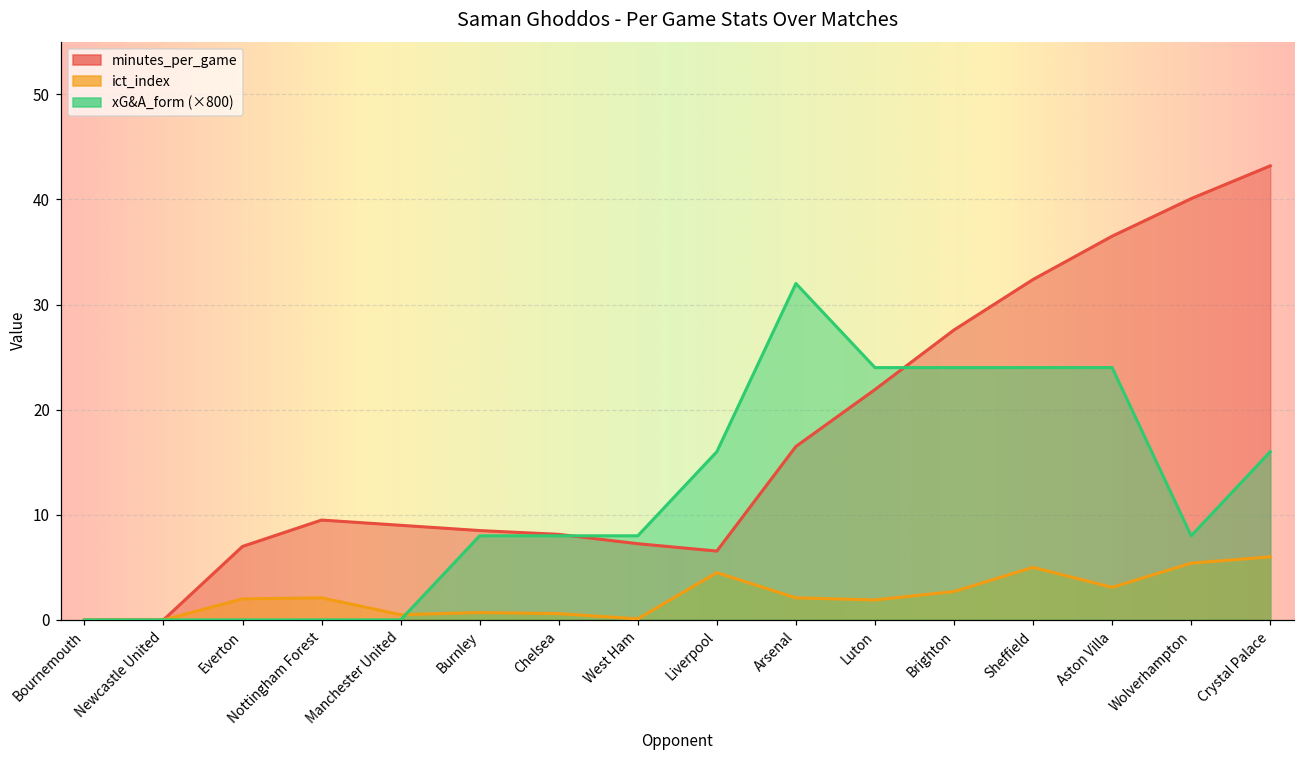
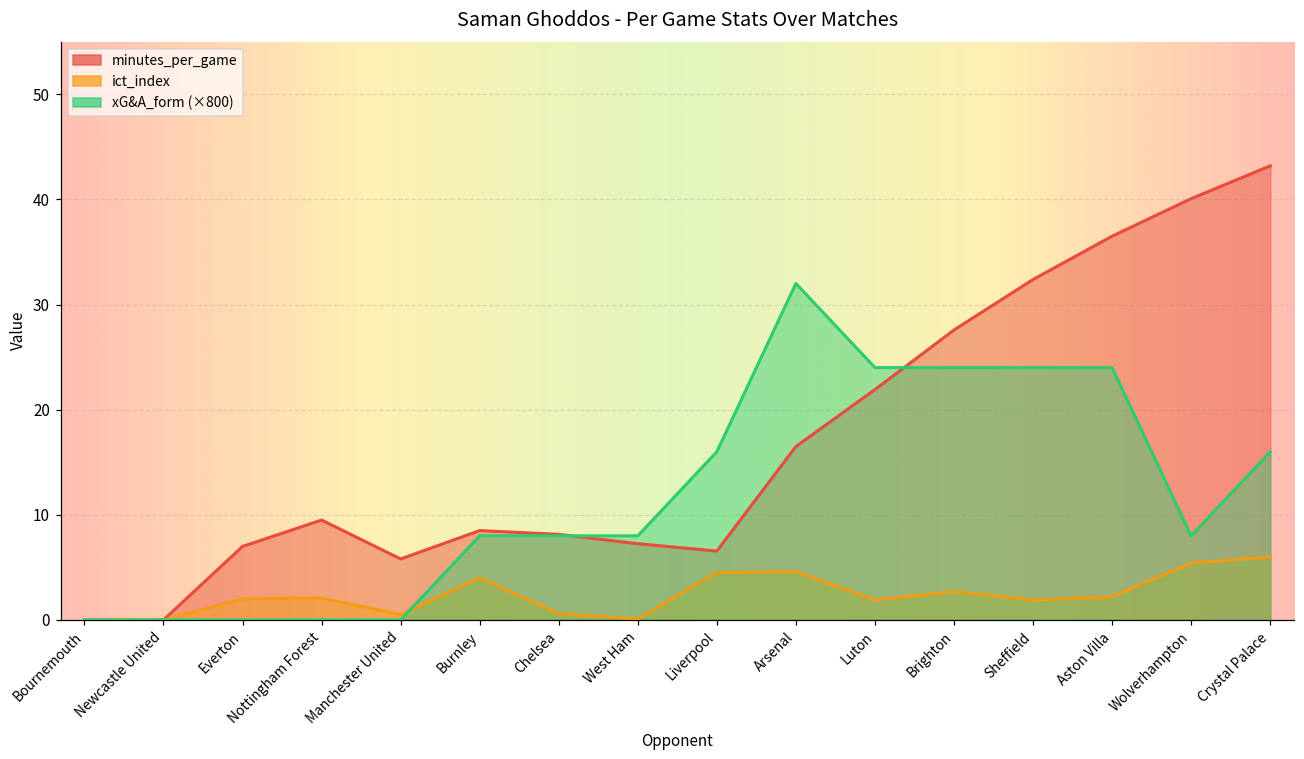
minutes_per_game, Manchester United: 9 -> 6
ict_index, Burnley: 1 -> 4
ict_index, Arsenal: 2 -> 5
ict_index, Sheffield: 5 -> 2
ict_index, Aston Villa: 3 -> 2
